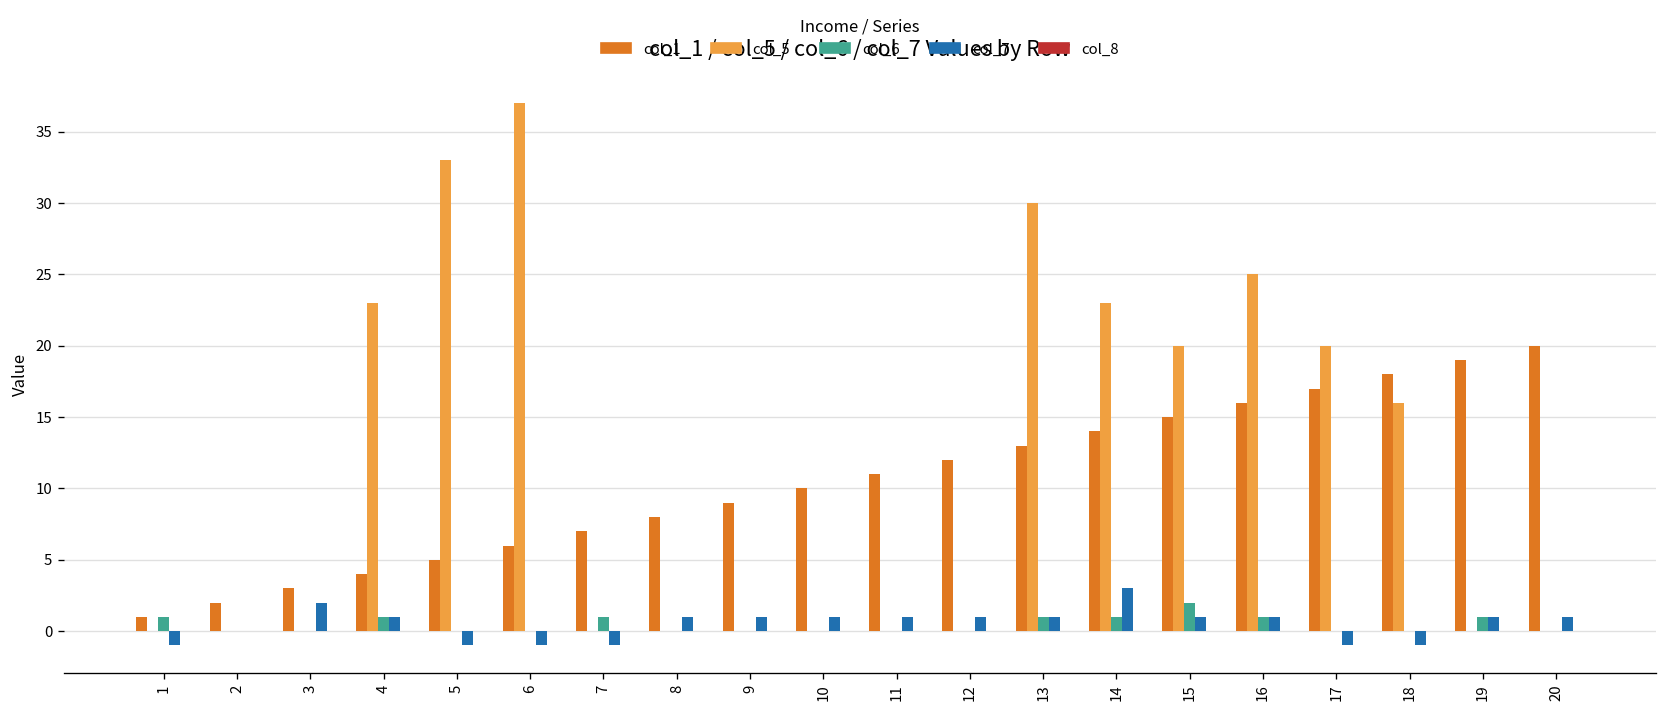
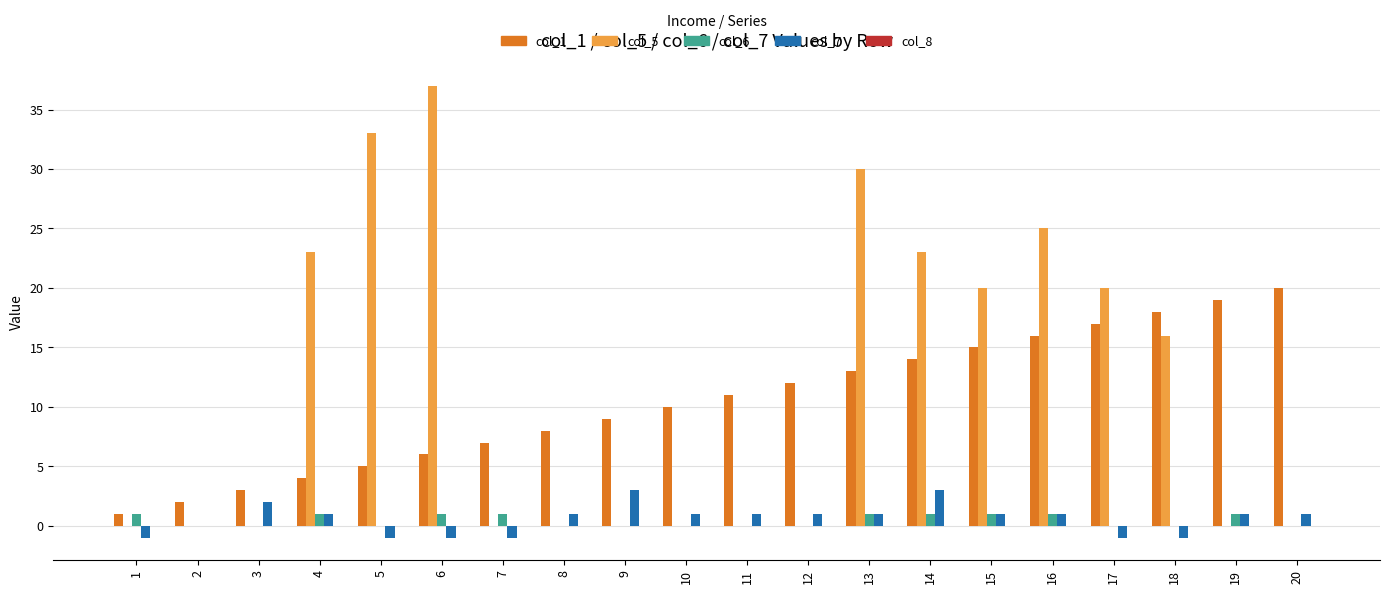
col_6, 6: 0 -> 1
col_7, 9: 1 -> 3
col_6, 15: 2 -> 1
